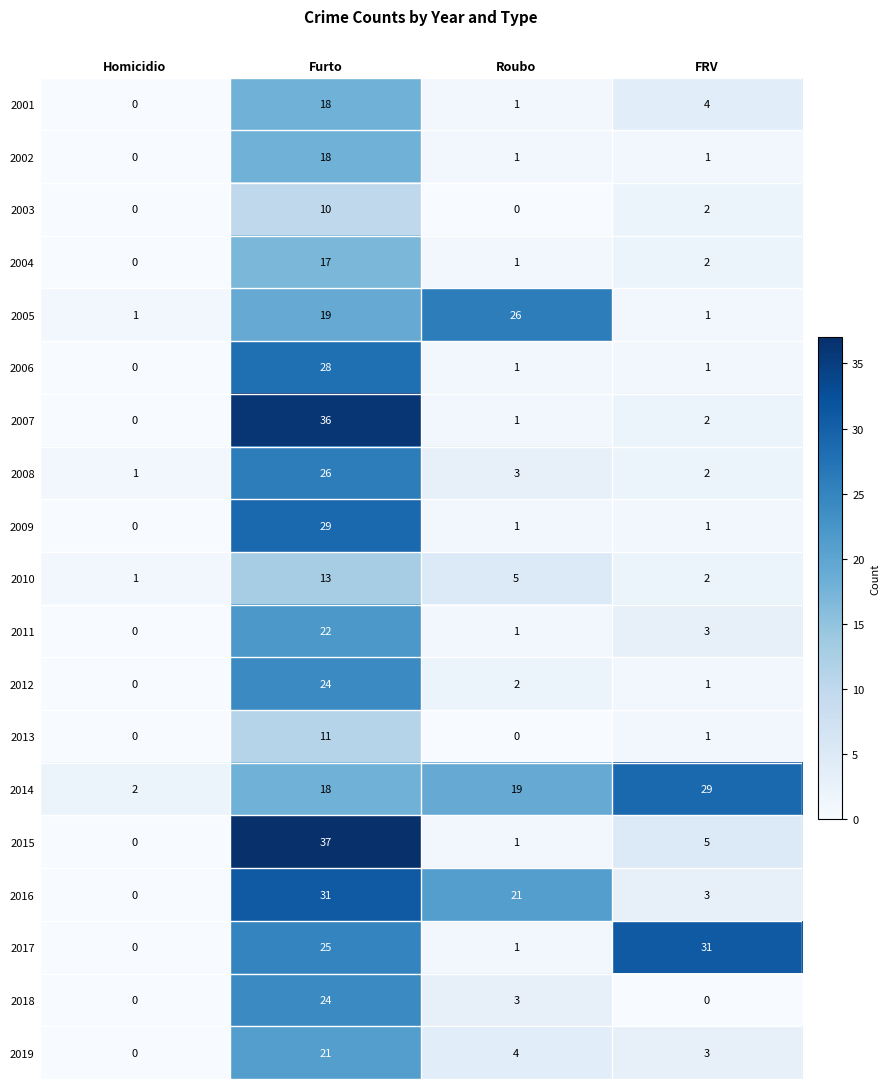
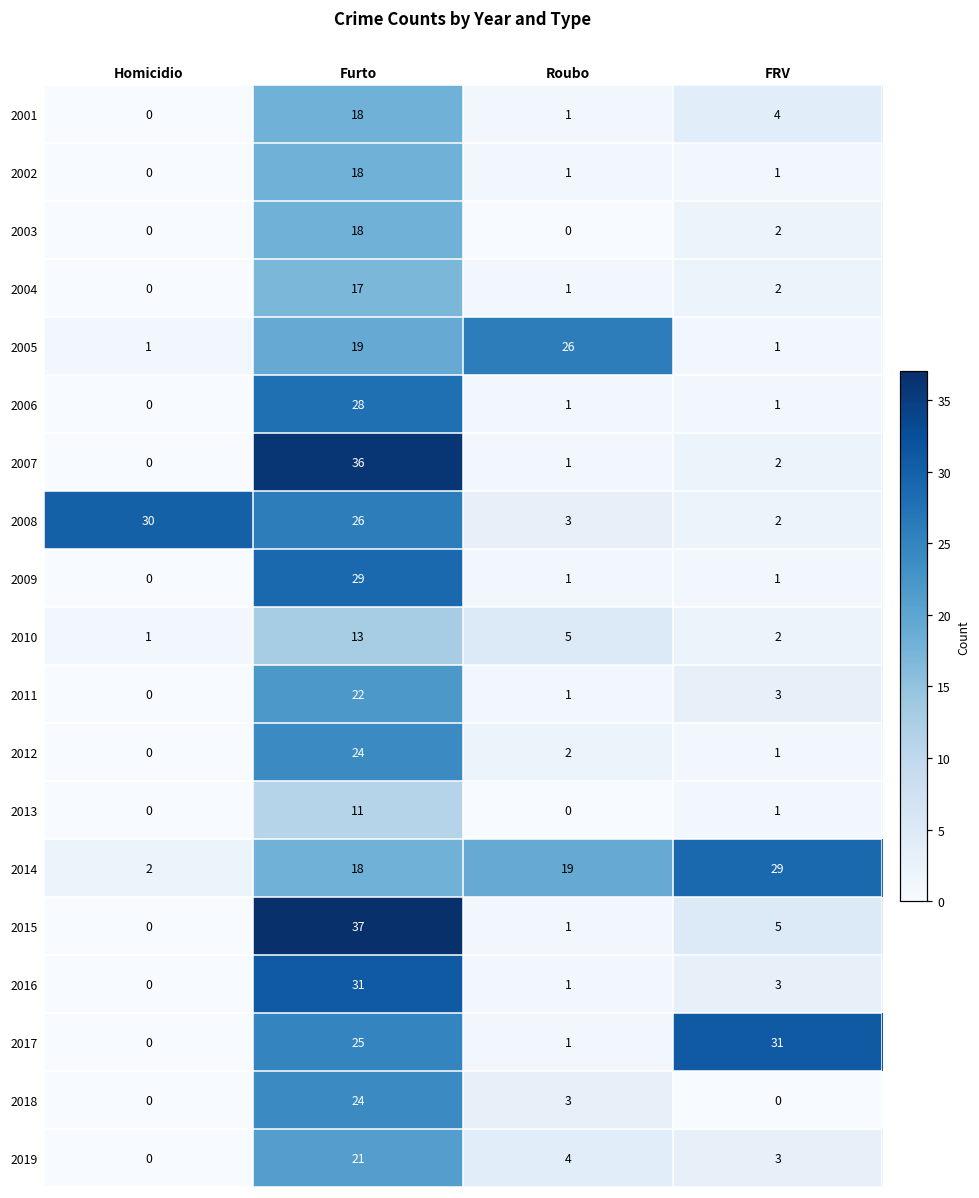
2003, Furto: 10 -> 18
2008, Homicidio: 1 -> 30
2016, Roubo: 21 -> 1
